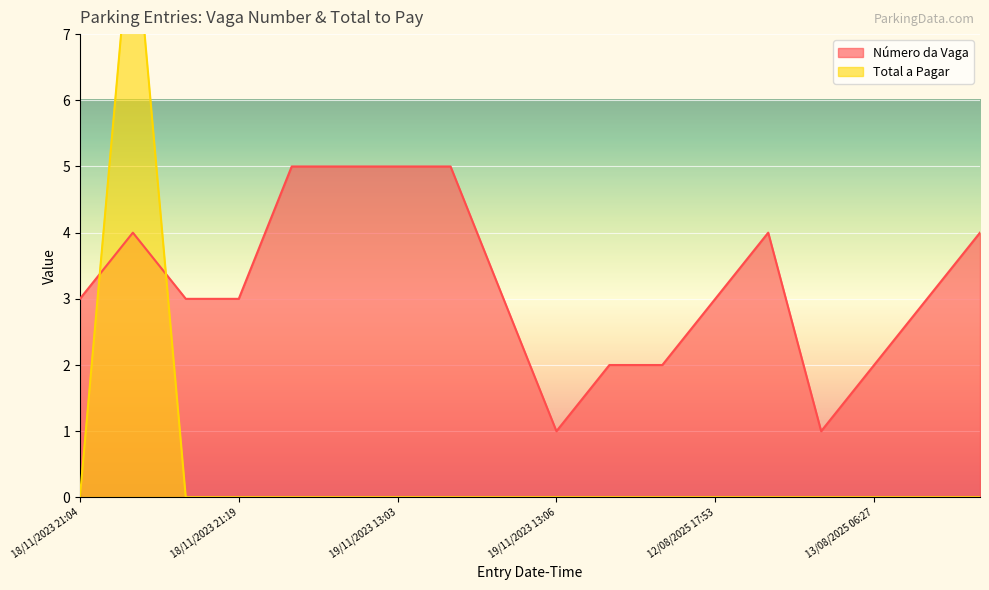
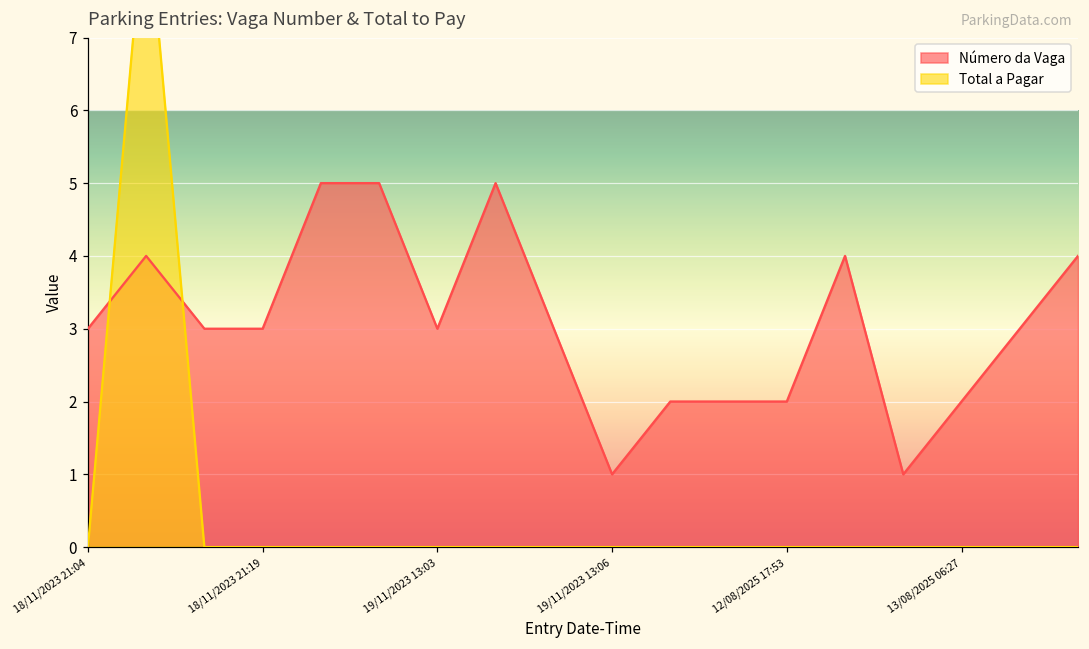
Número da Vaga, 19/11/2023 13:03: 5 -> 3
Número da Vaga, 12/08/2025 17:53: 3 -> 2
